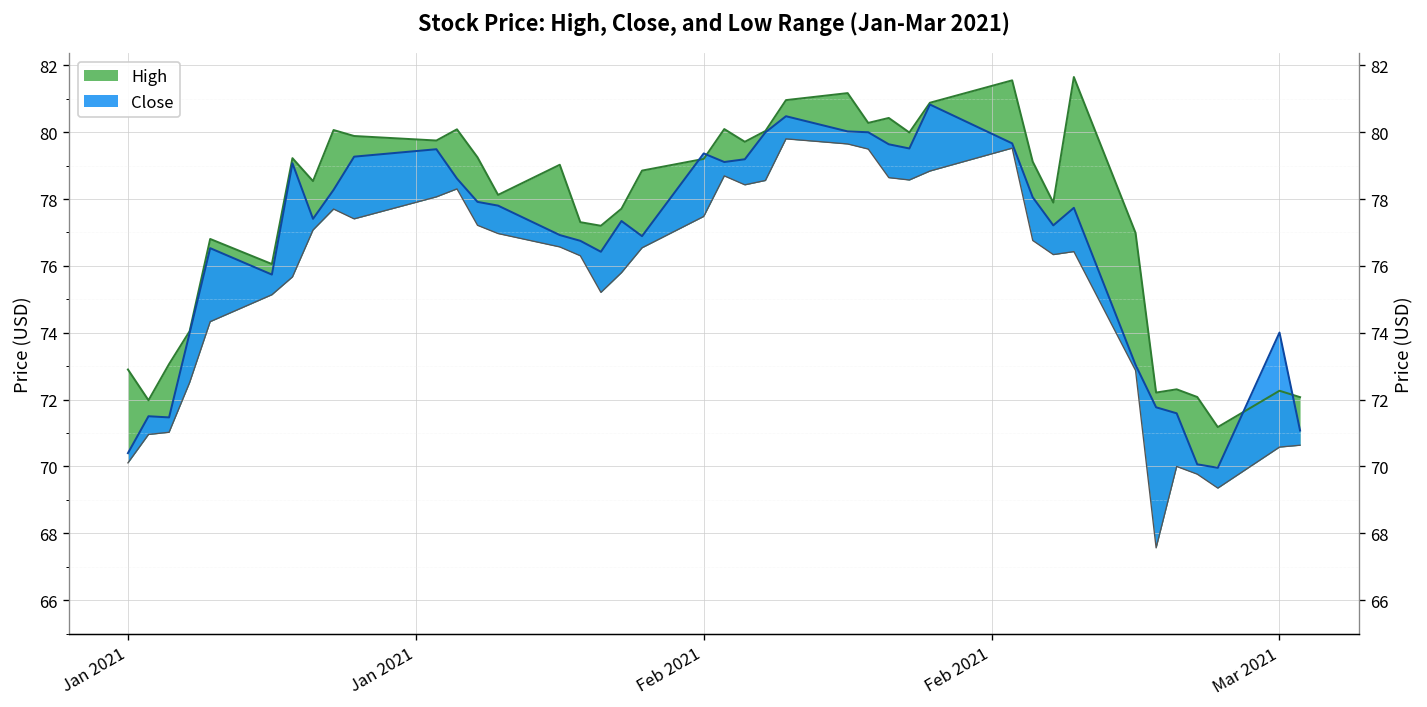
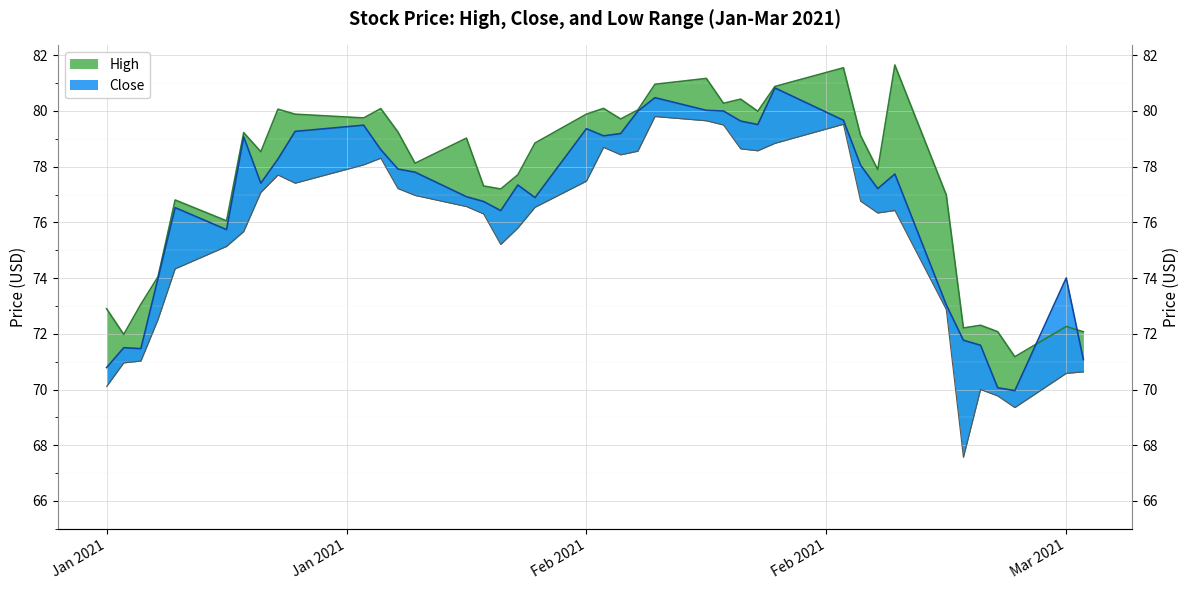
Close, Jan 2021: 70.4 -> 70.8
High, Feb 2021: 79.2 -> 79.9
